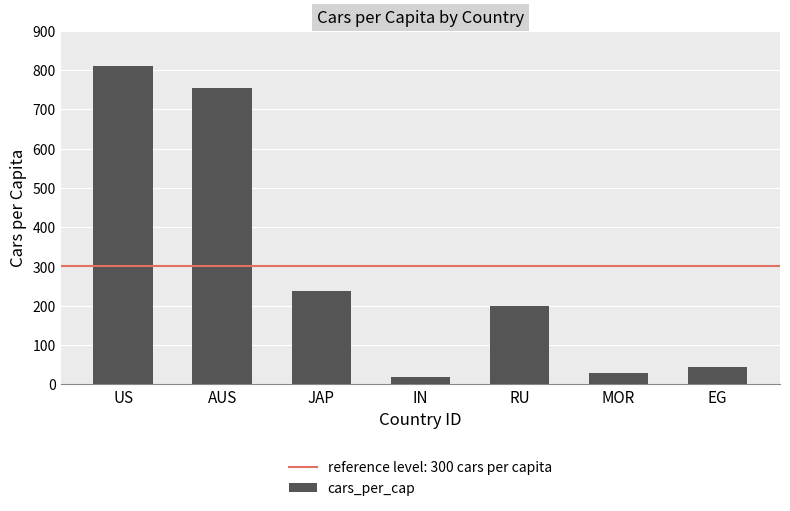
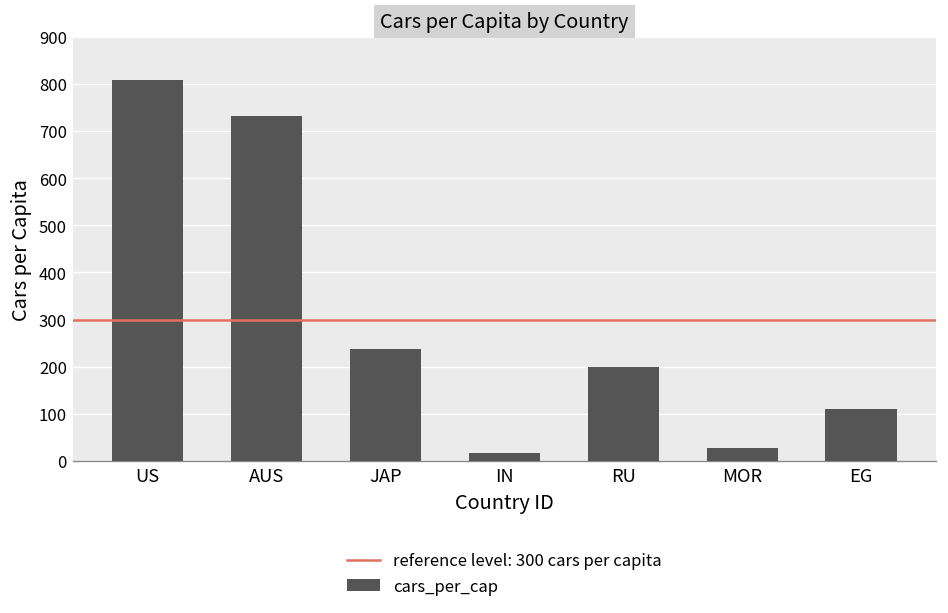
AUS: 750 -> 730
EG: 50 -> 110
